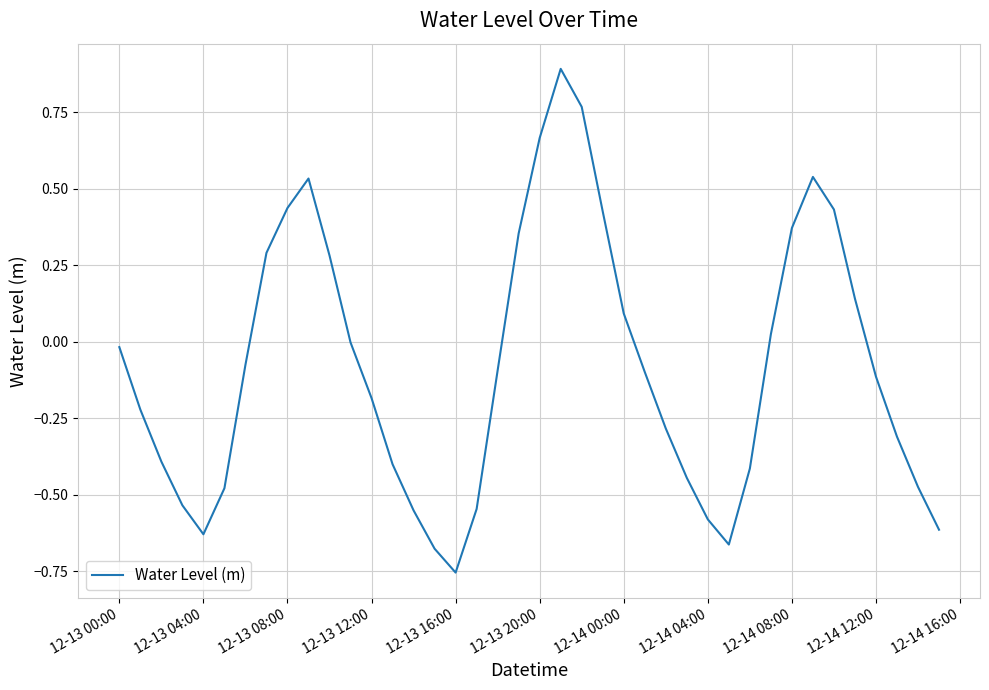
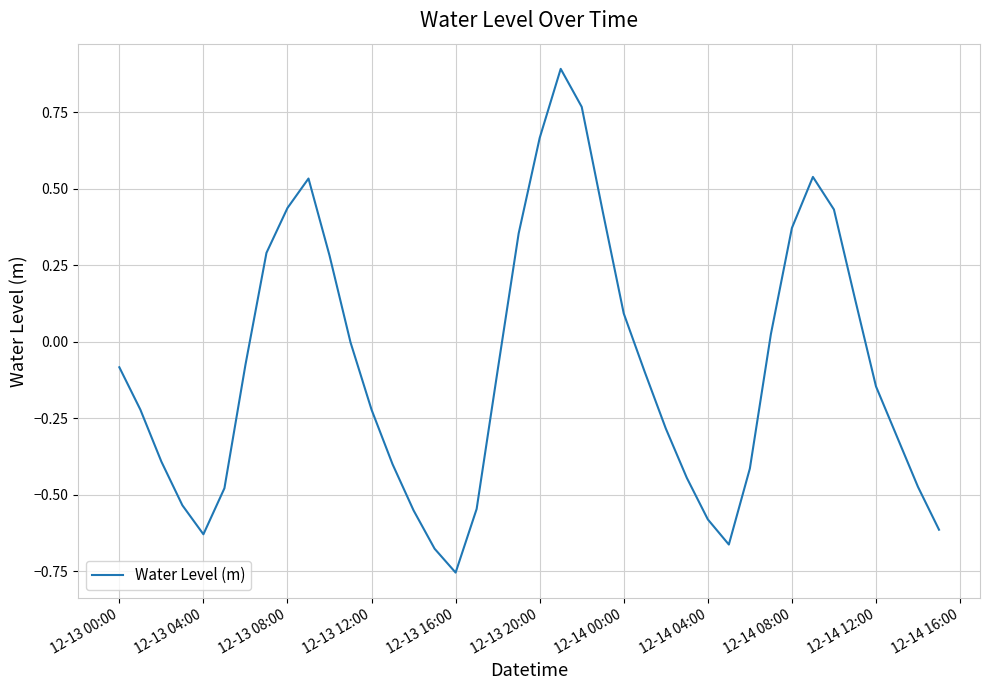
12-13 00:00: -0.02 -> -0.08
12-13 12:00: -0.18 -> -0.22
12-14 12:00: -0.11 -> -0.15
